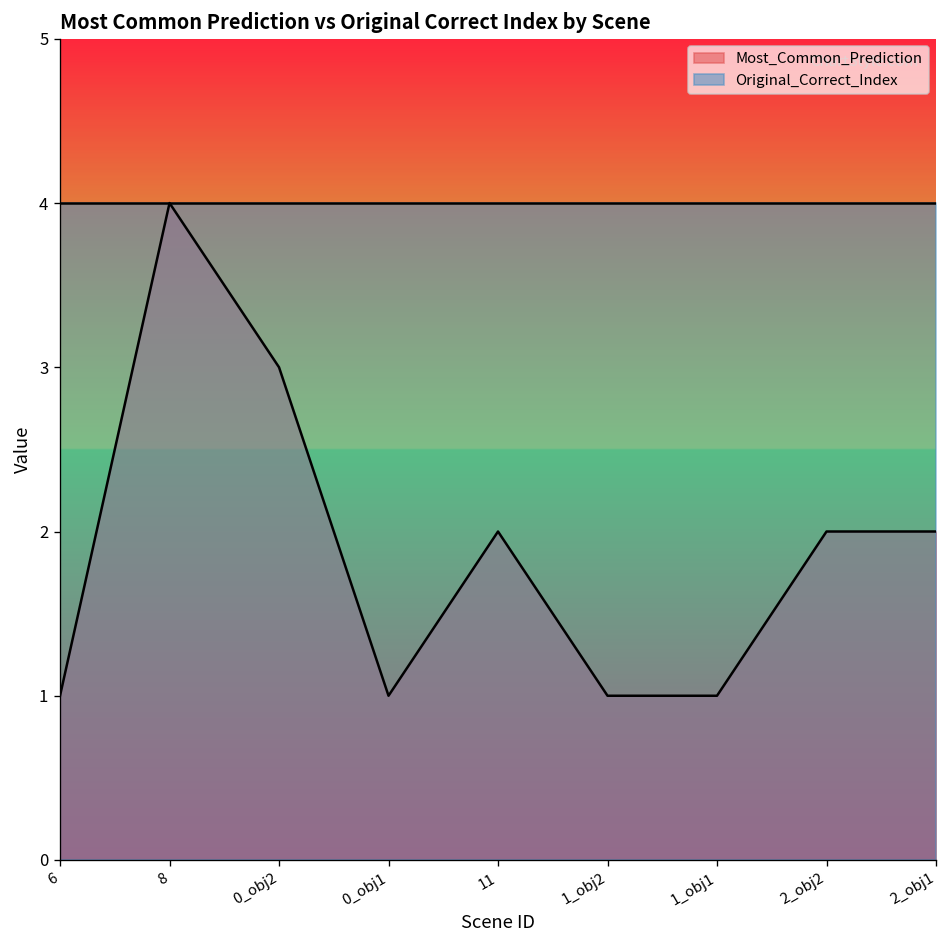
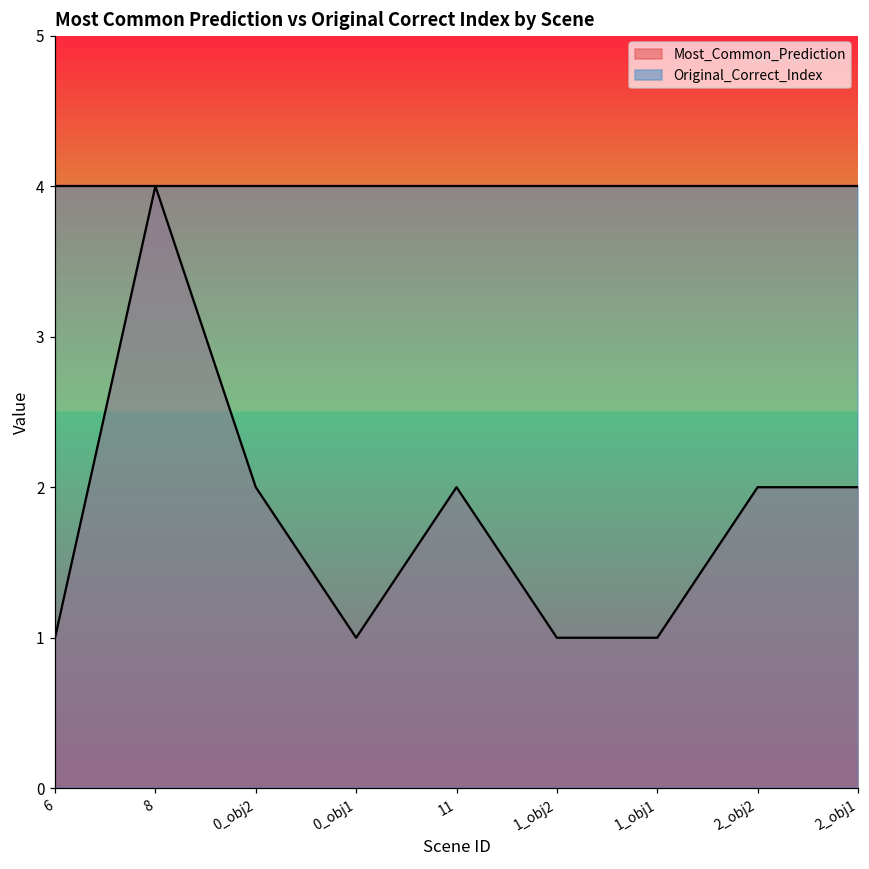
Most_Common_Prediction, 0_obj2: 3 -> 2
